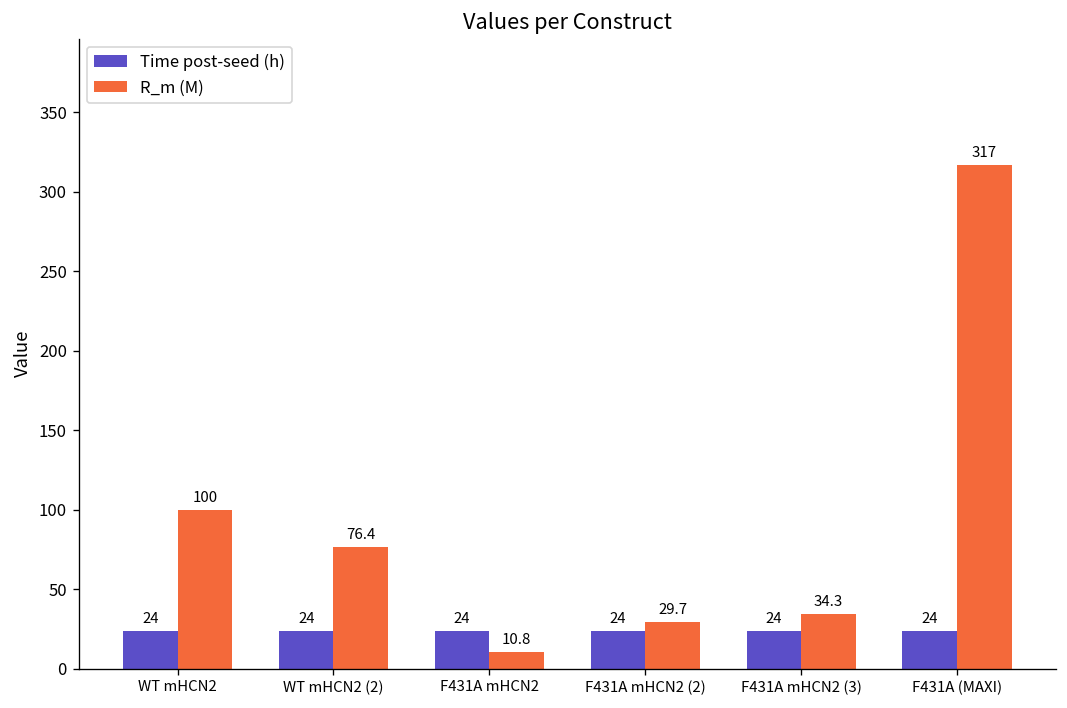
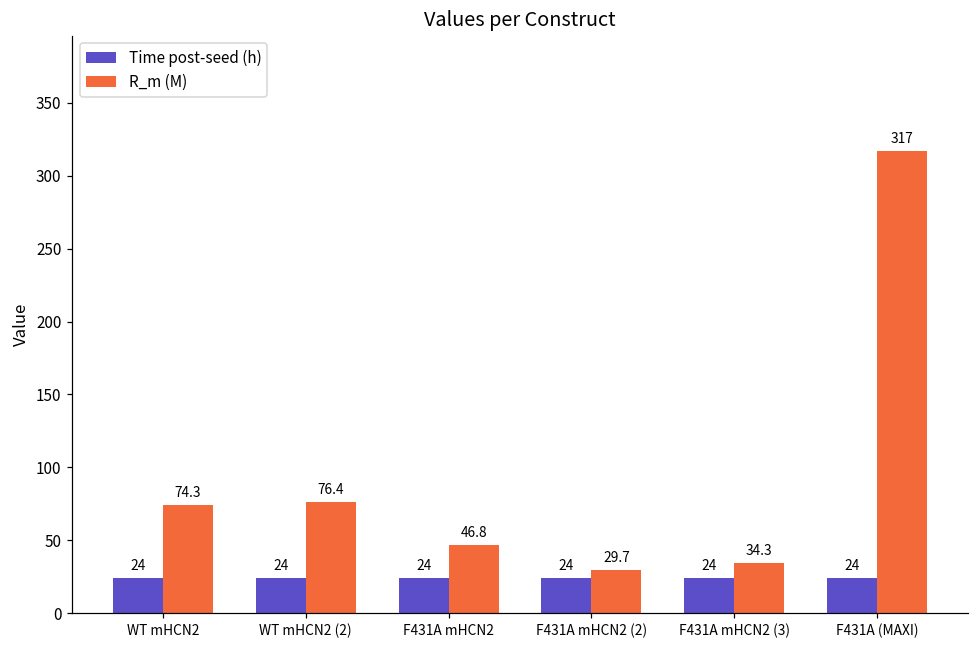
R_m (M), WT mHCN2: 100 -> 74.3
R_m (M), F431A mHCN2: 10.8 -> 46.8
